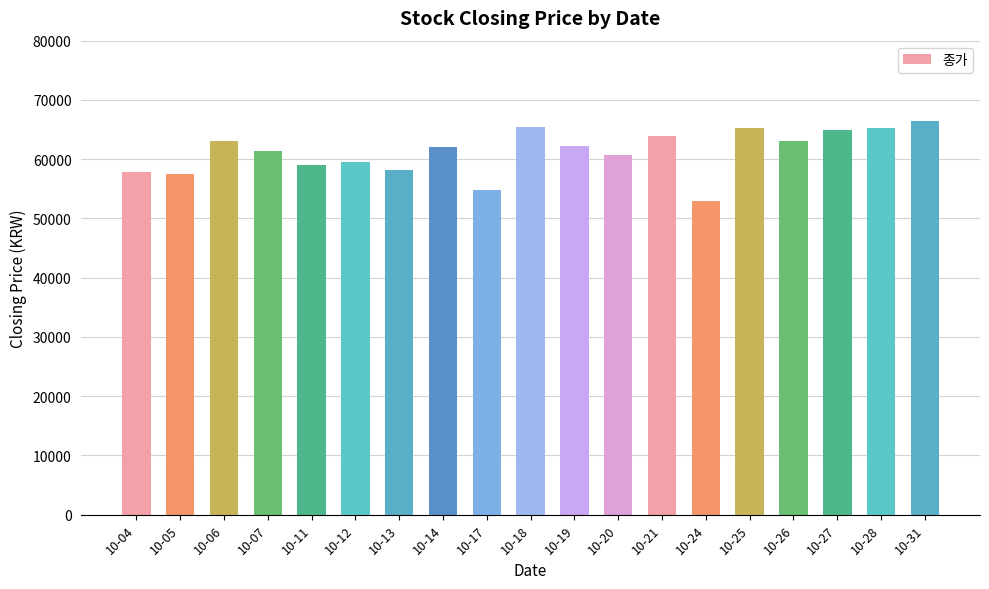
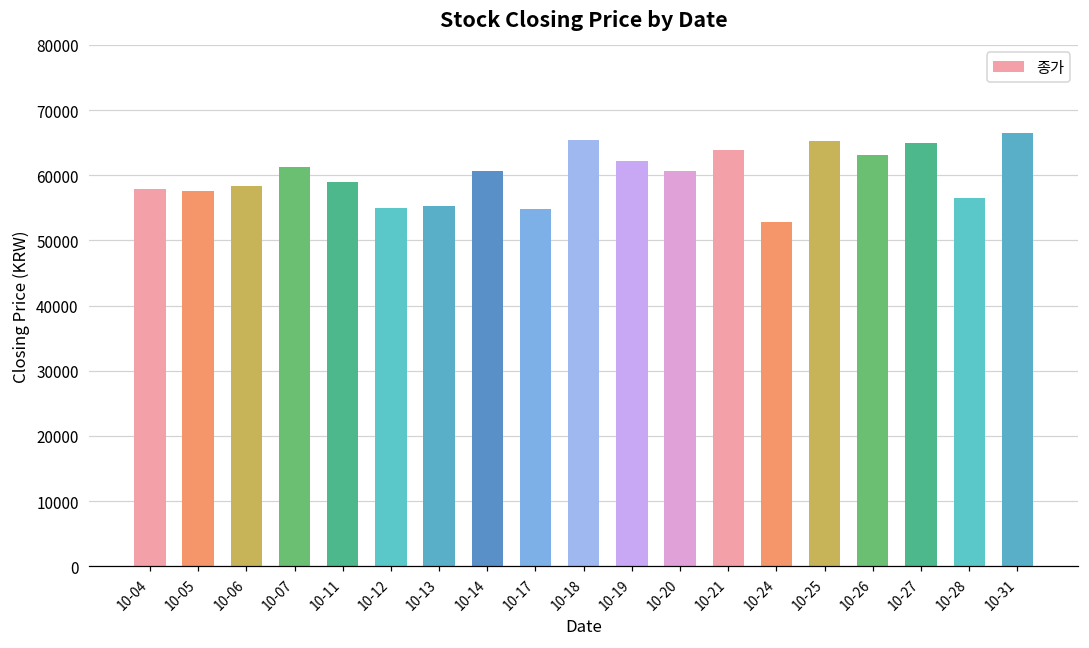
10-06: 63000 -> 58000
10-12: 60000 -> 55000
10-13: 58000 -> 55000
10-14: 62000 -> 61000
10-28: 65000 -> 57000
